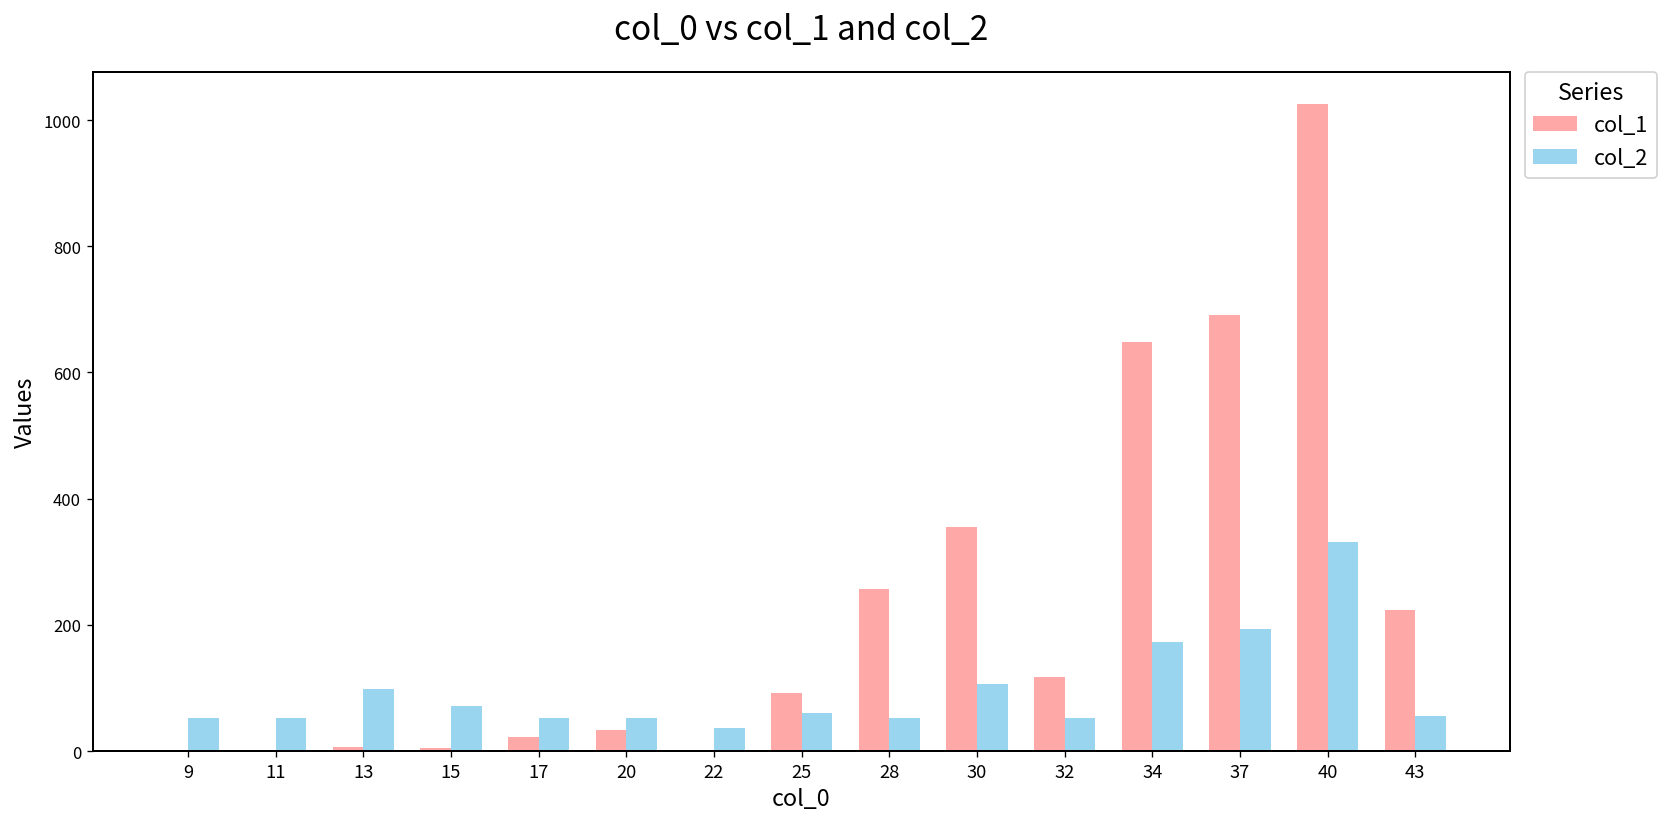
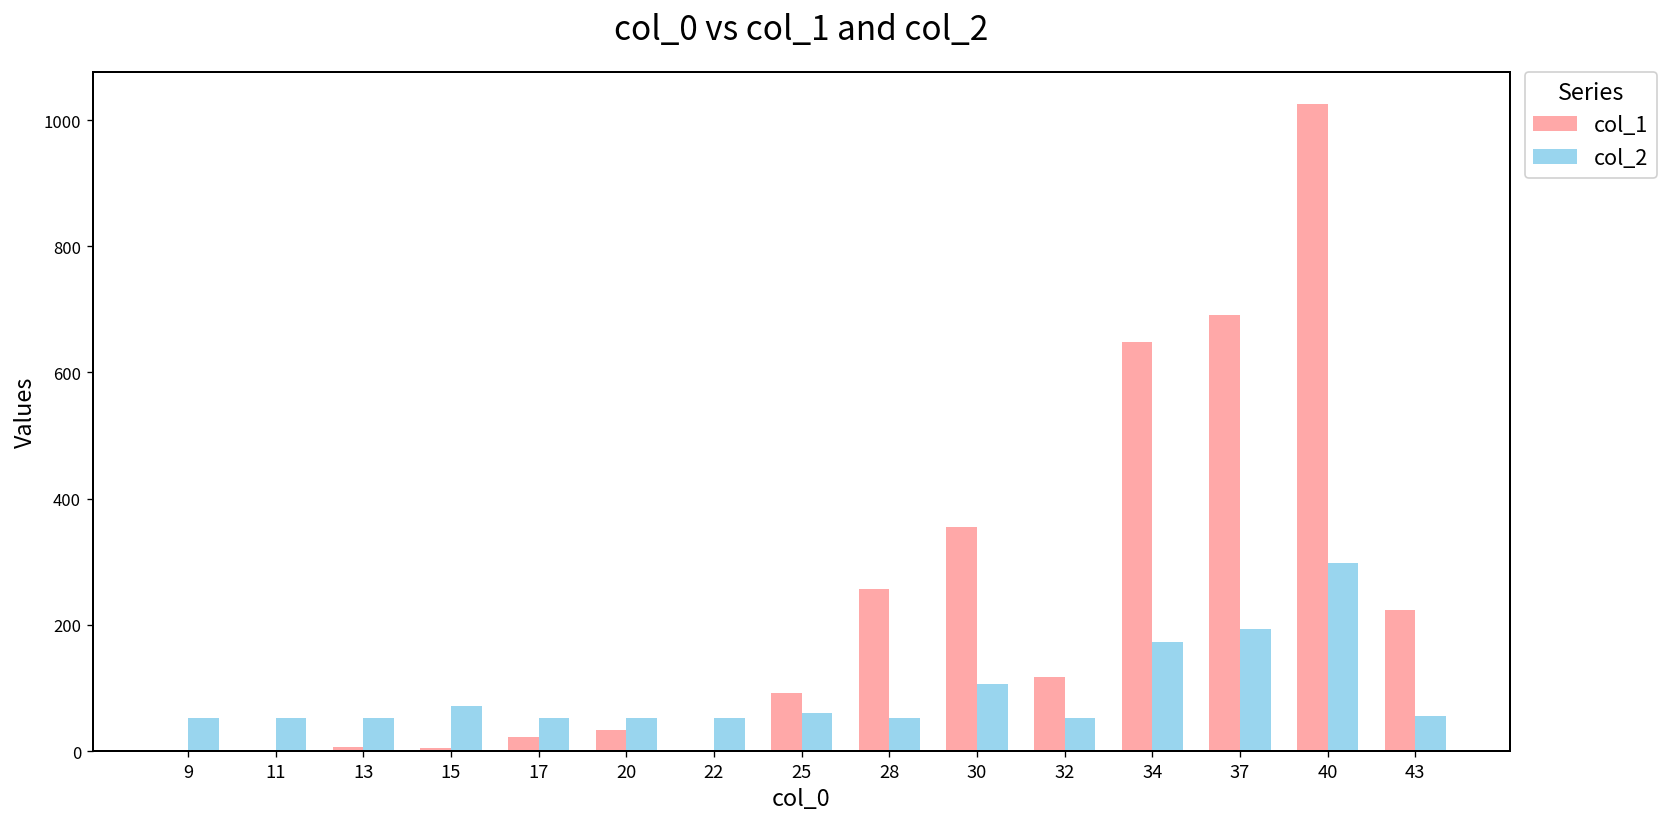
col_2, 13: 100 -> 50
col_2, 22: 40 -> 50
col_2, 40: 330 -> 300
